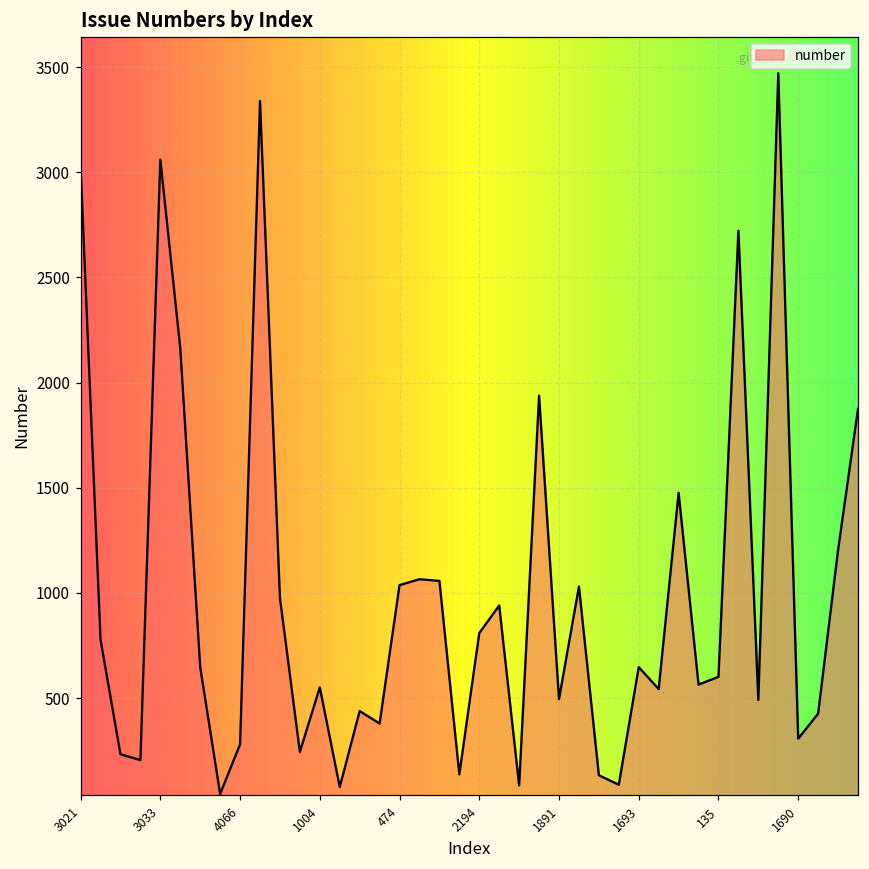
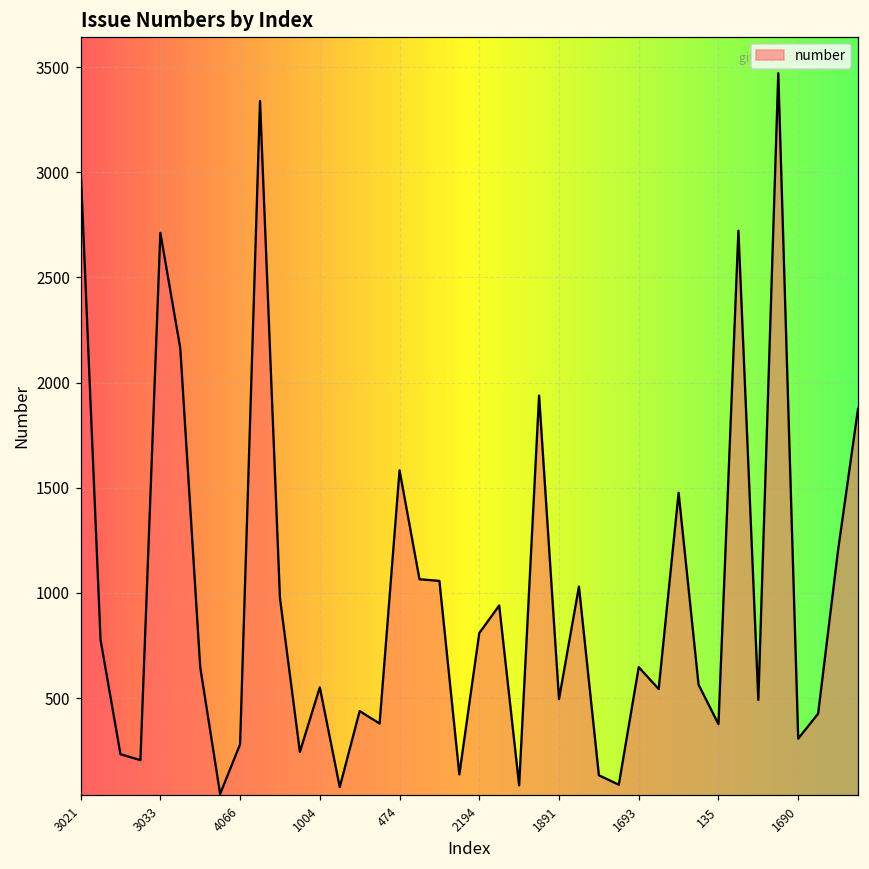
3033: 3060 -> 2710
474: 1040 -> 1580
135: 600 -> 380
